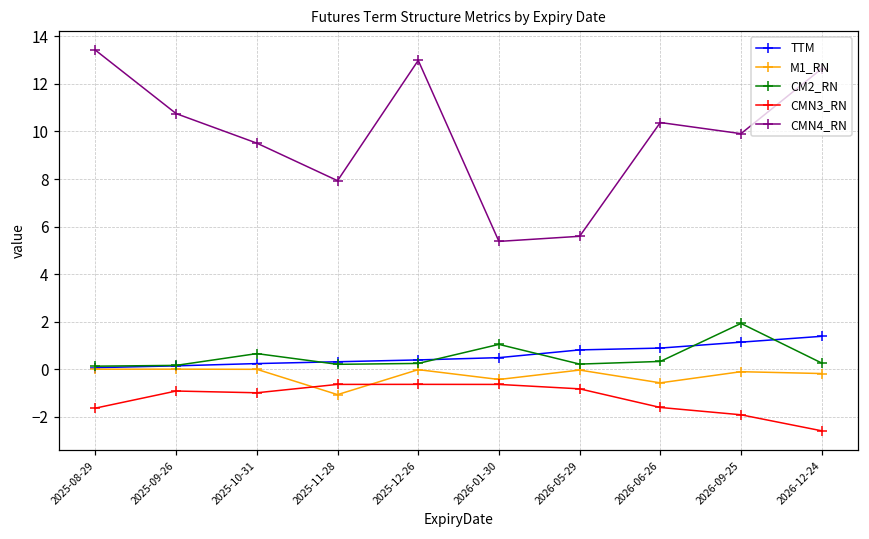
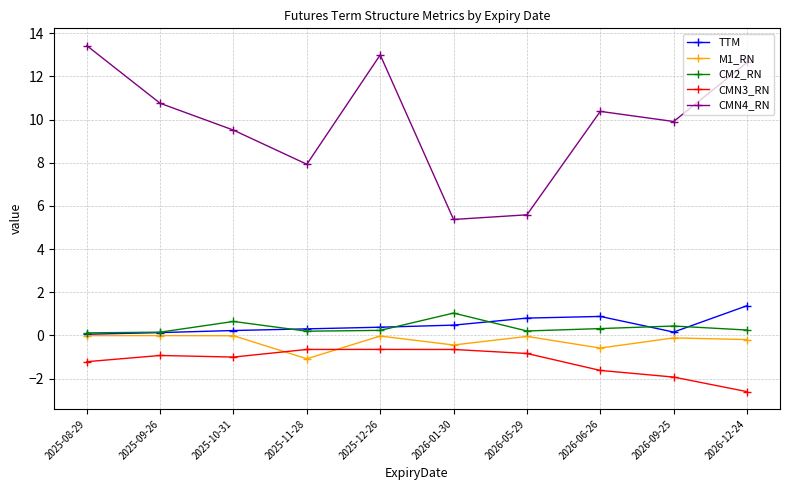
CMN3_RN, 2025-08-29: -1.6 -> -1.2
TTM, 2026-09-25: 1.1 -> 0.2
CM2_RN, 2026-09-25: 1.9 -> 0.4
